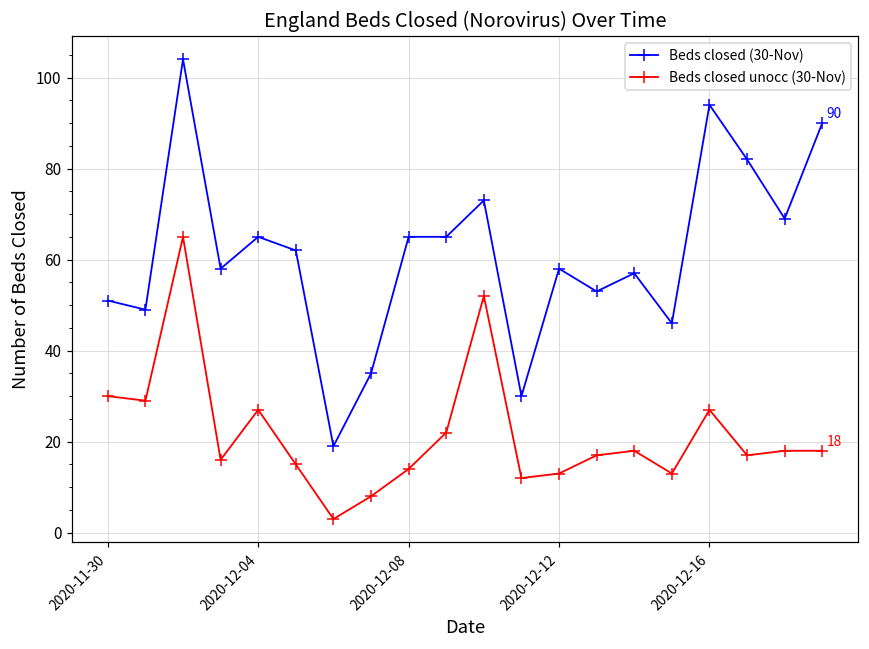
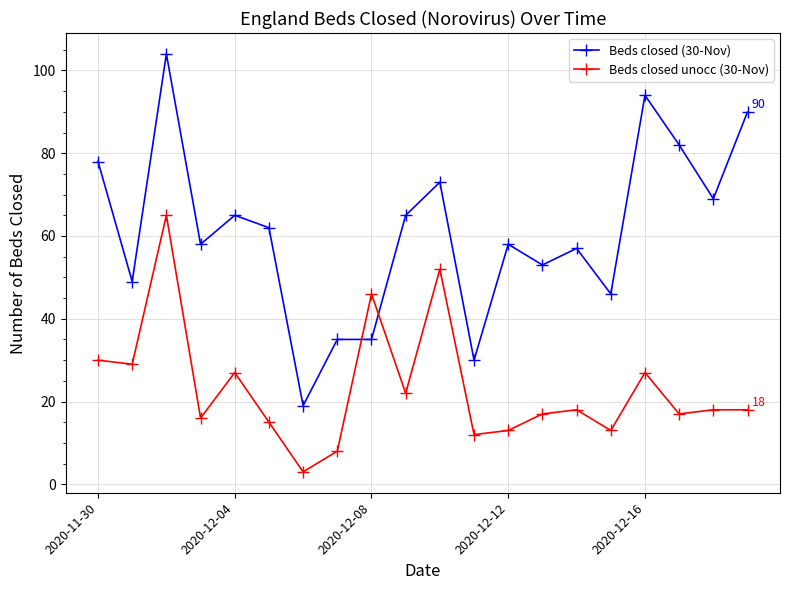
Beds closed (30-Nov), 2020-11-30: 51 -> 78
Beds closed (30-Nov), 2020-12-08: 65 -> 35
Beds closed unocc (30-Nov), 2020-12-08: 14 -> 46
